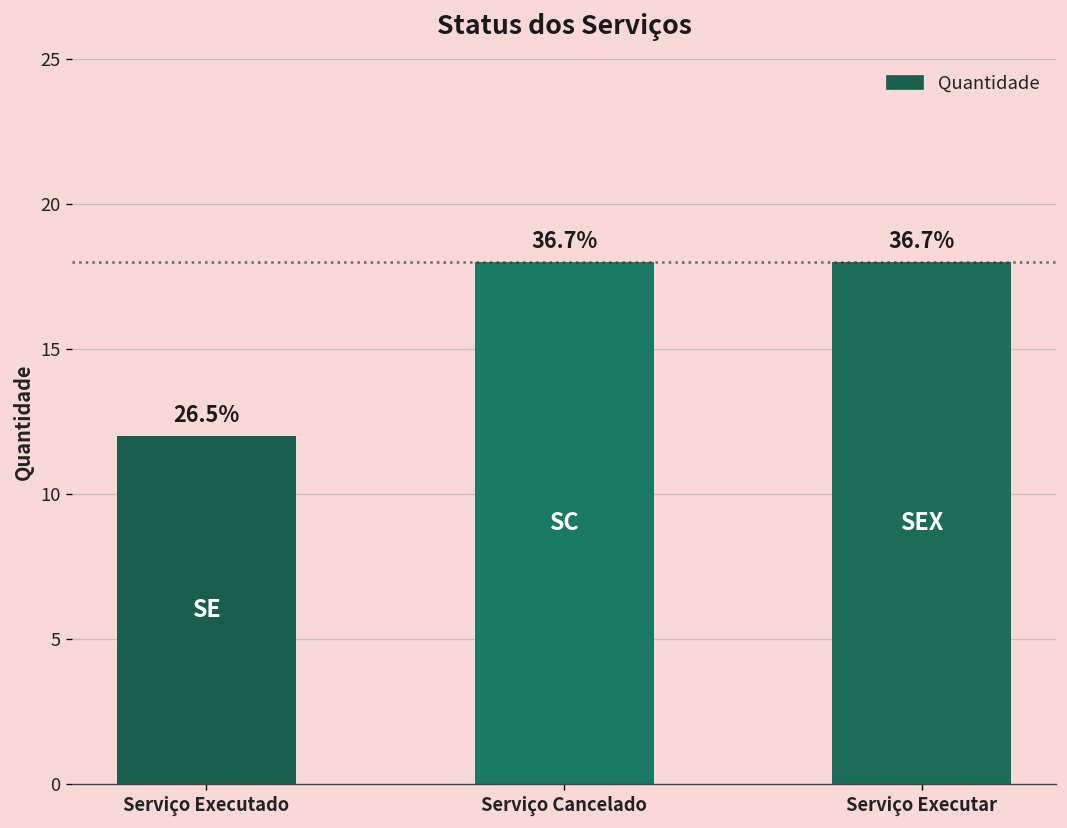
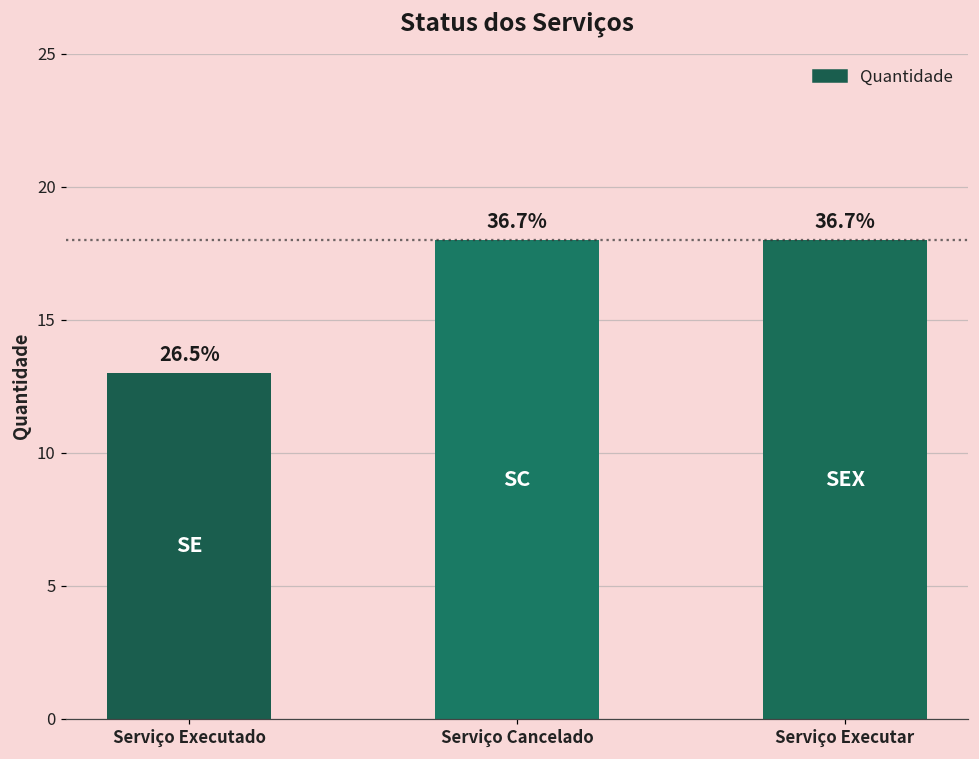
Serviço Executado: 12 -> 13
